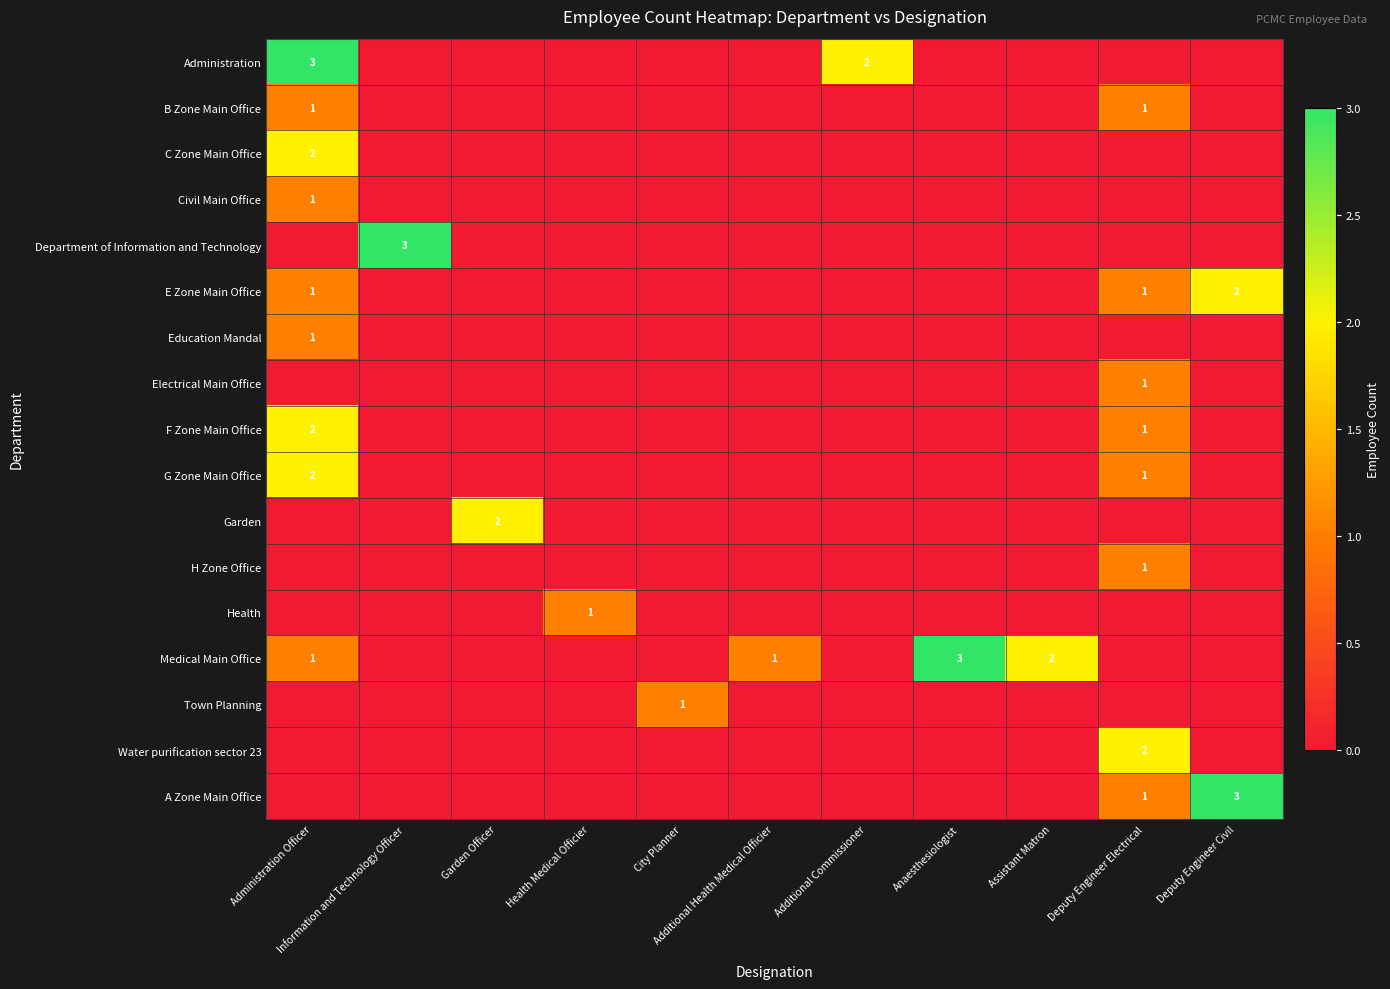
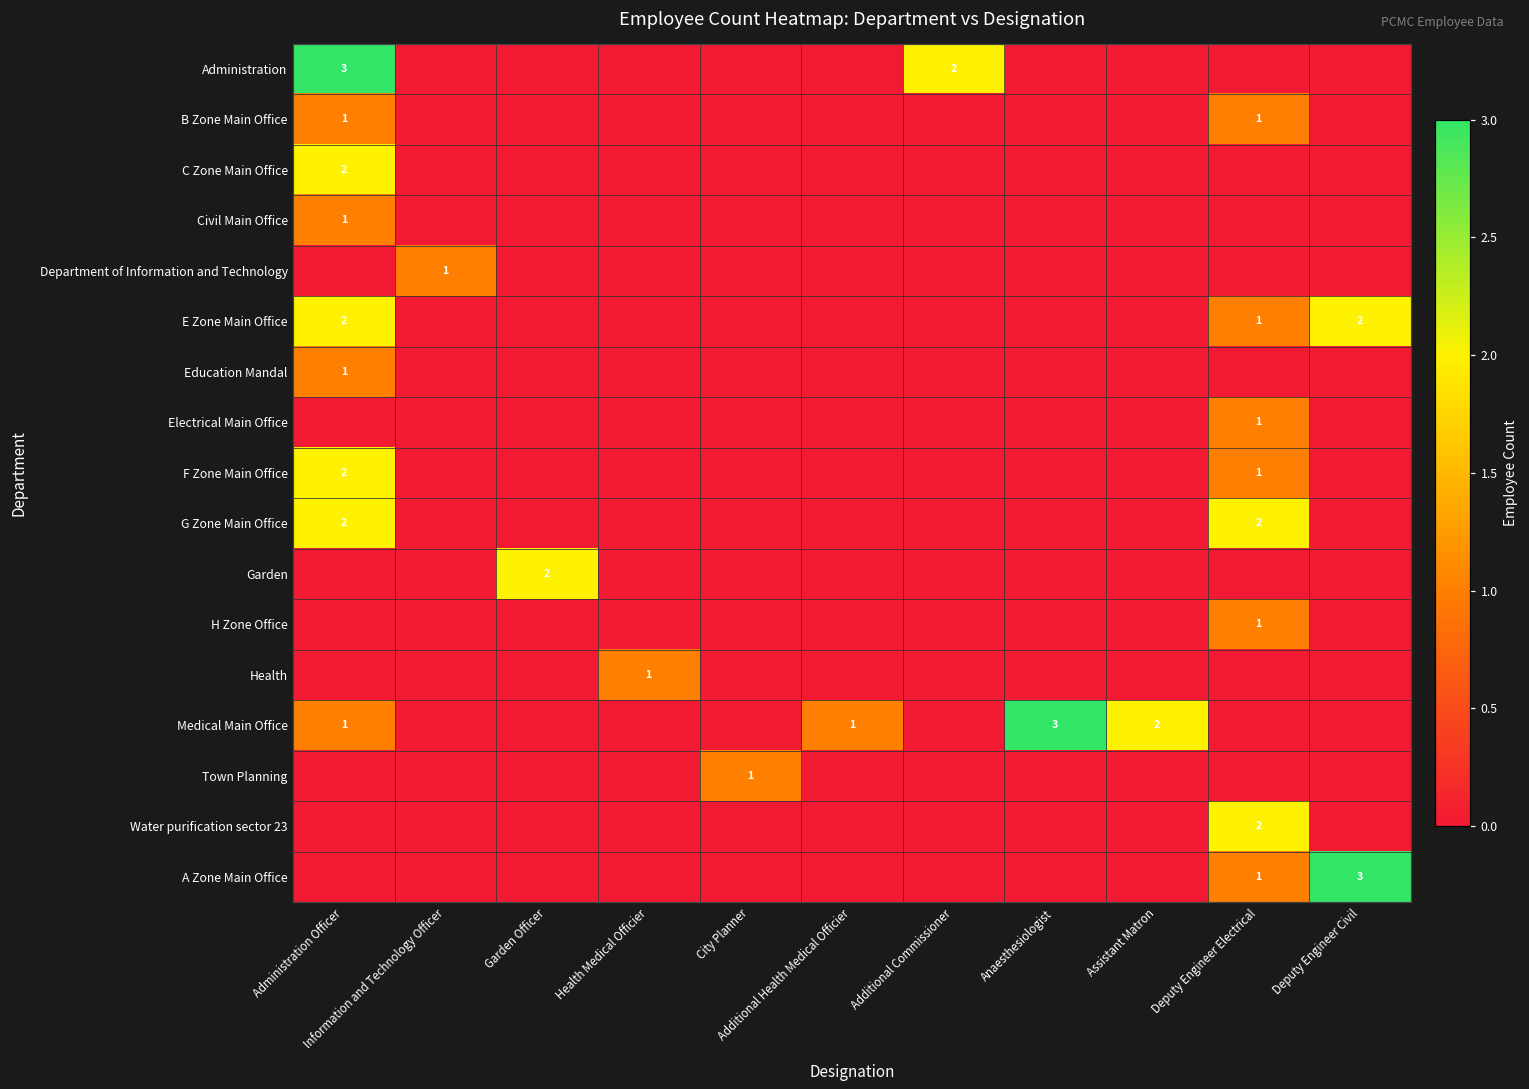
Department of Information and Technology, Information and Technology Officer: 3 -> 1
E Zone Main Office, Administration Officer: 1 -> 2
G Zone Main Office, Deputy Engineer Electrical: 1 -> 2
